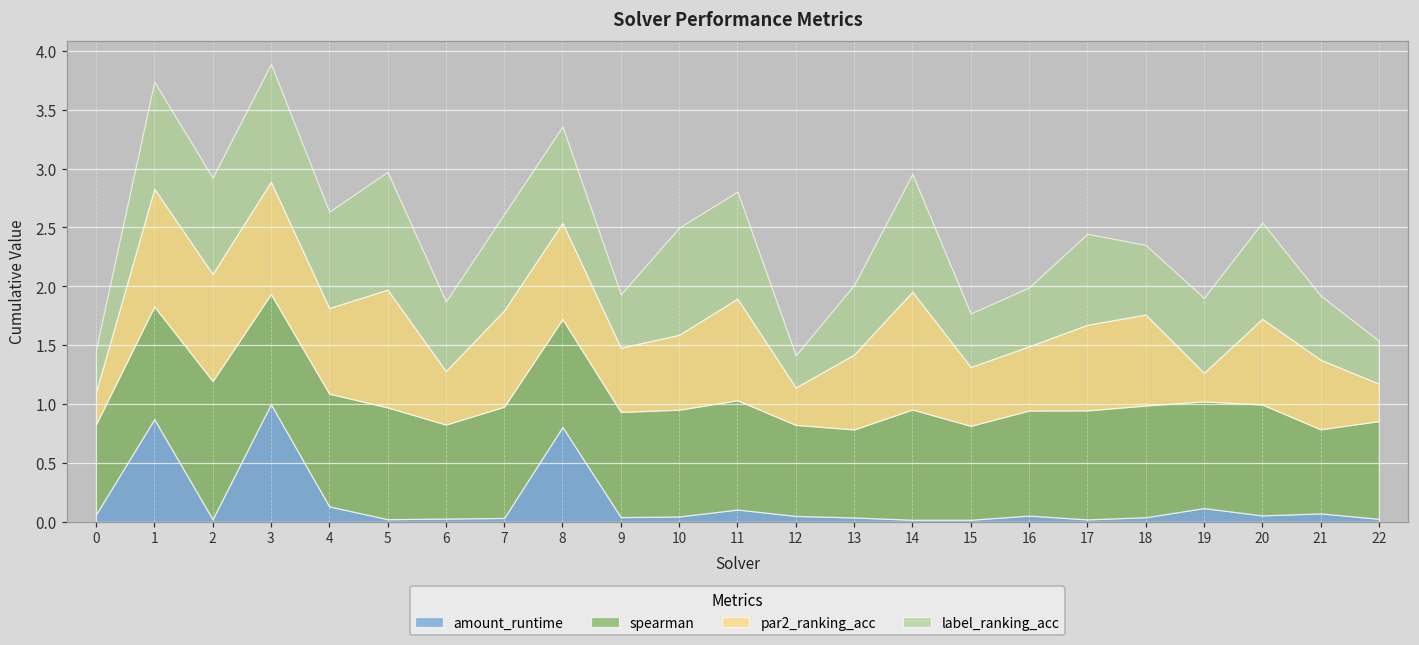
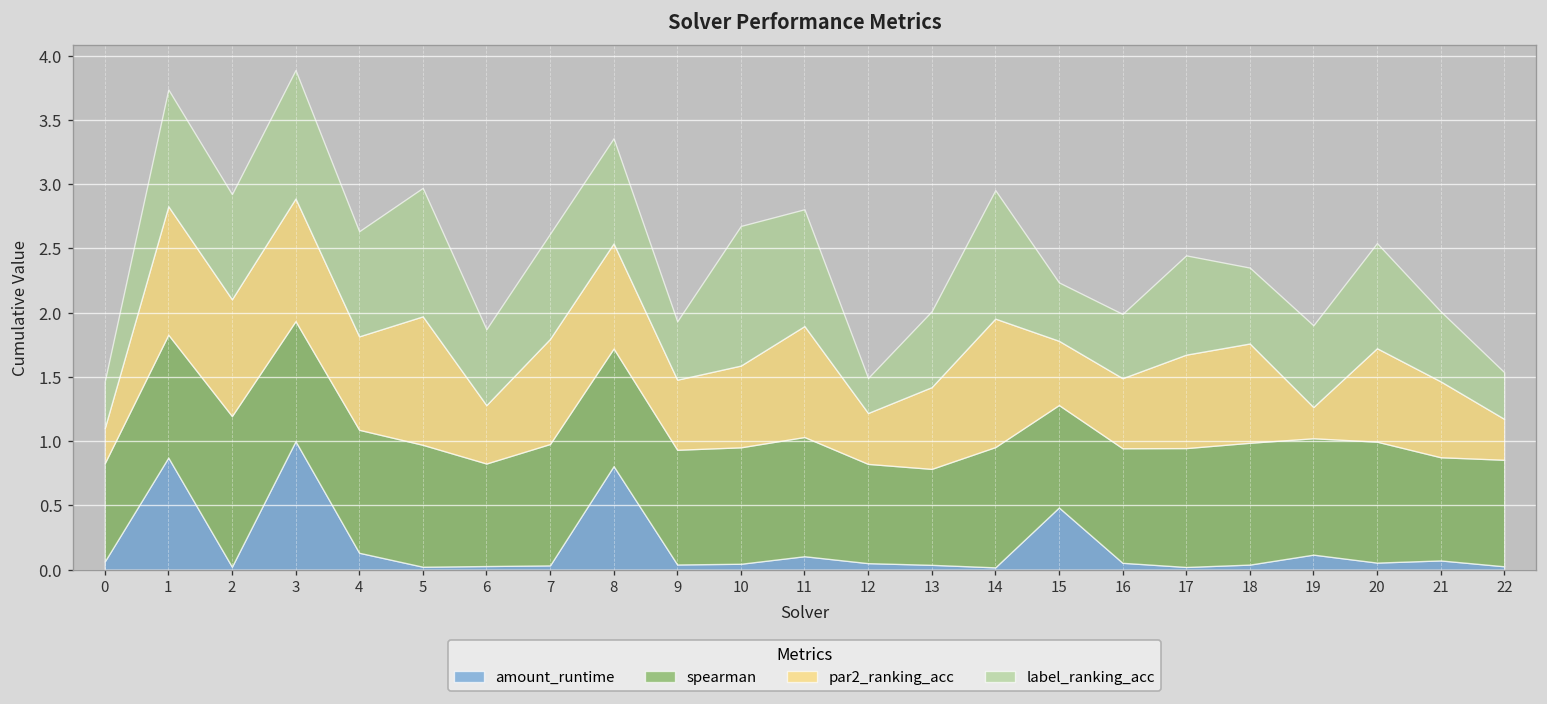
label_ranking_acc, 10: 0.91 -> 1.09
par2_ranking_acc, 12: 0.32 -> 0.40
amount_runtime, 15: 0.02 -> 0.48
spearman, 21: 0.71 -> 0.80
